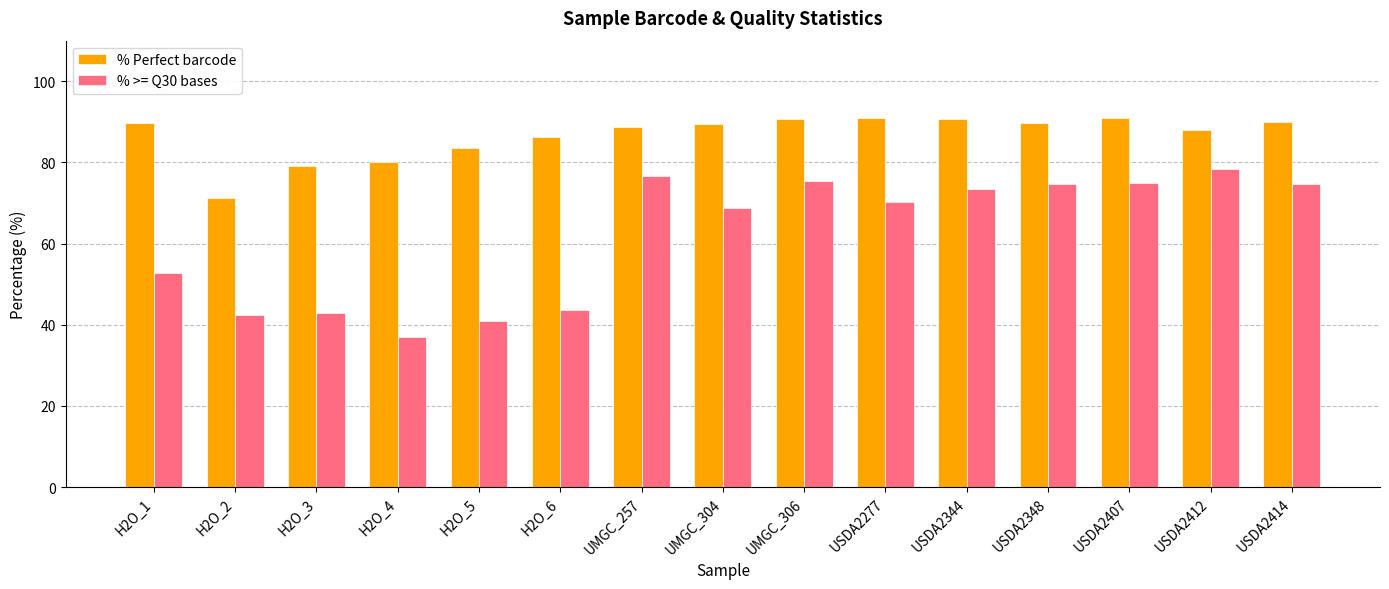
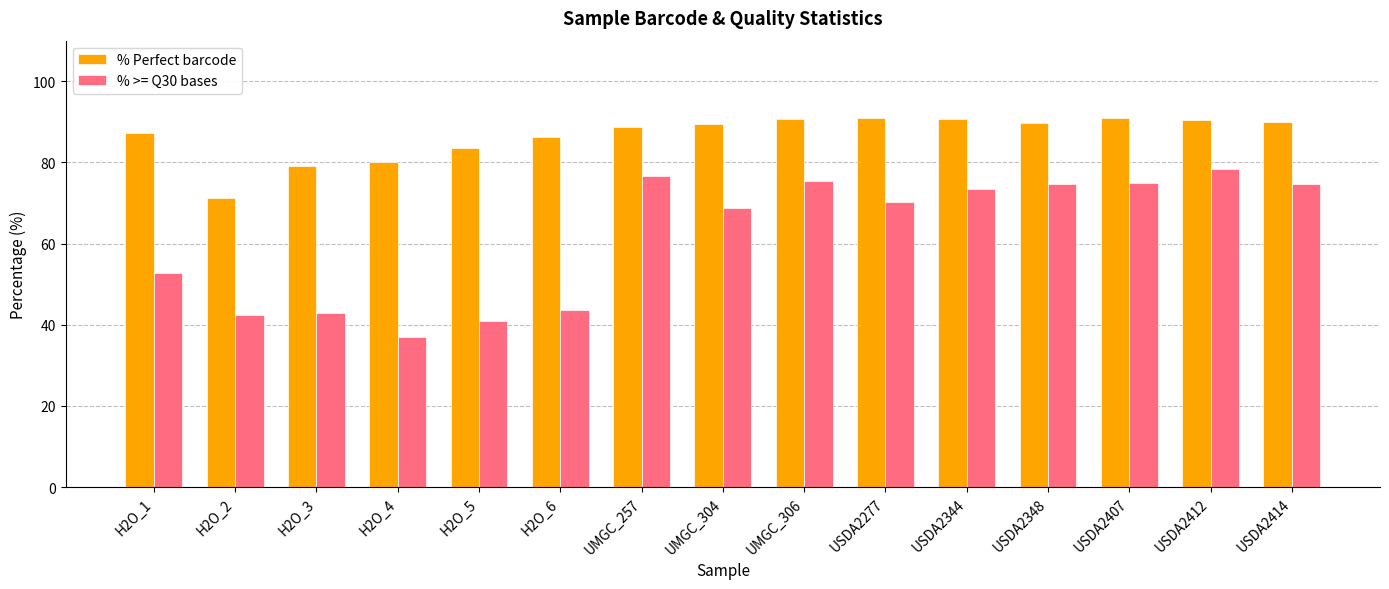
% Perfect barcode, H2O_1: 90 -> 87
% Perfect barcode, USDA2412: 88 -> 91
